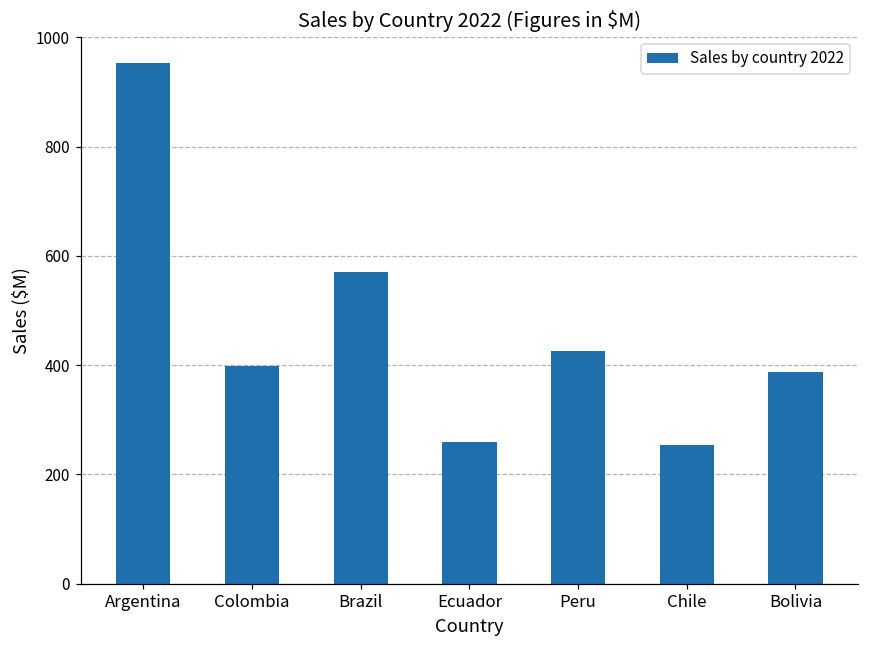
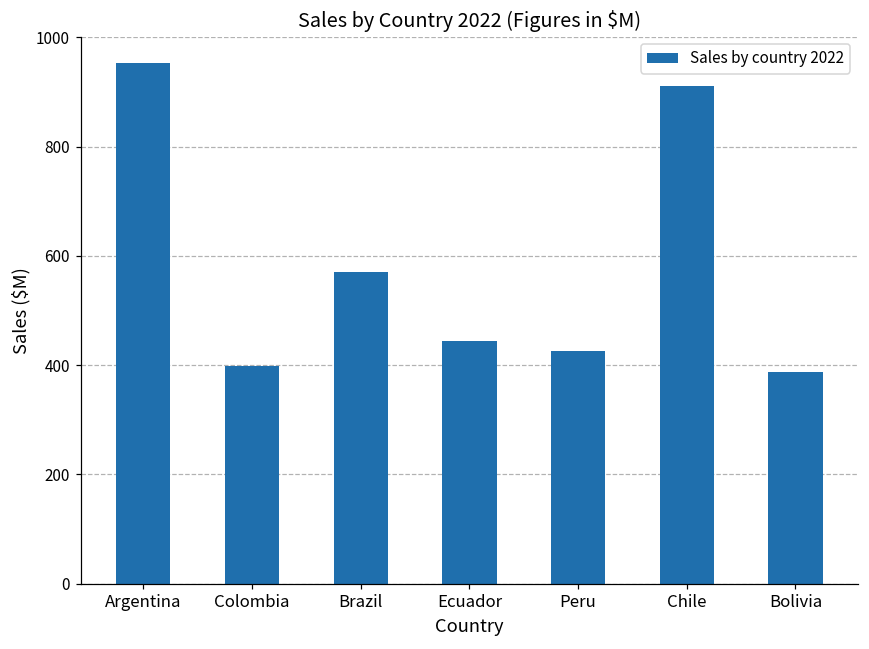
Ecuador: 260 -> 450
Chile: 250 -> 910
